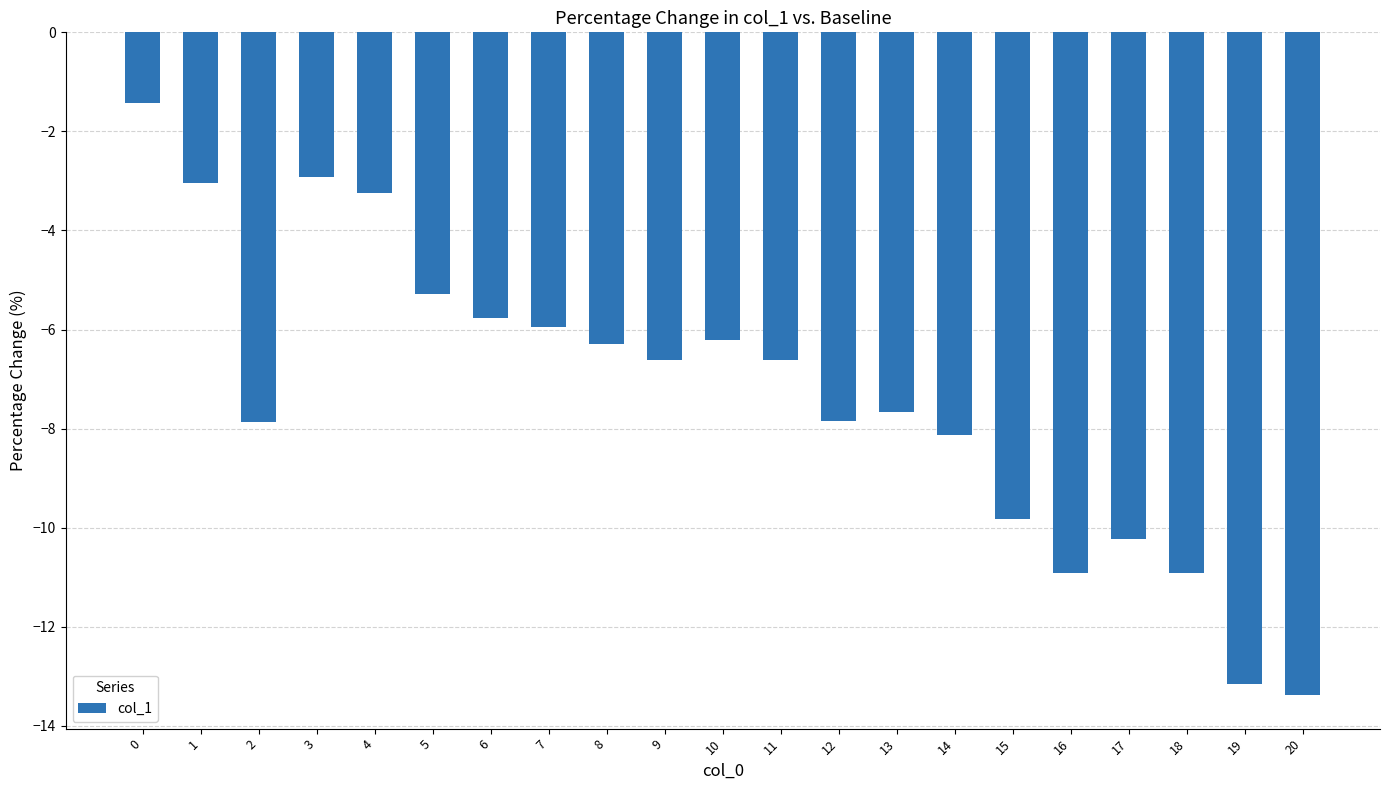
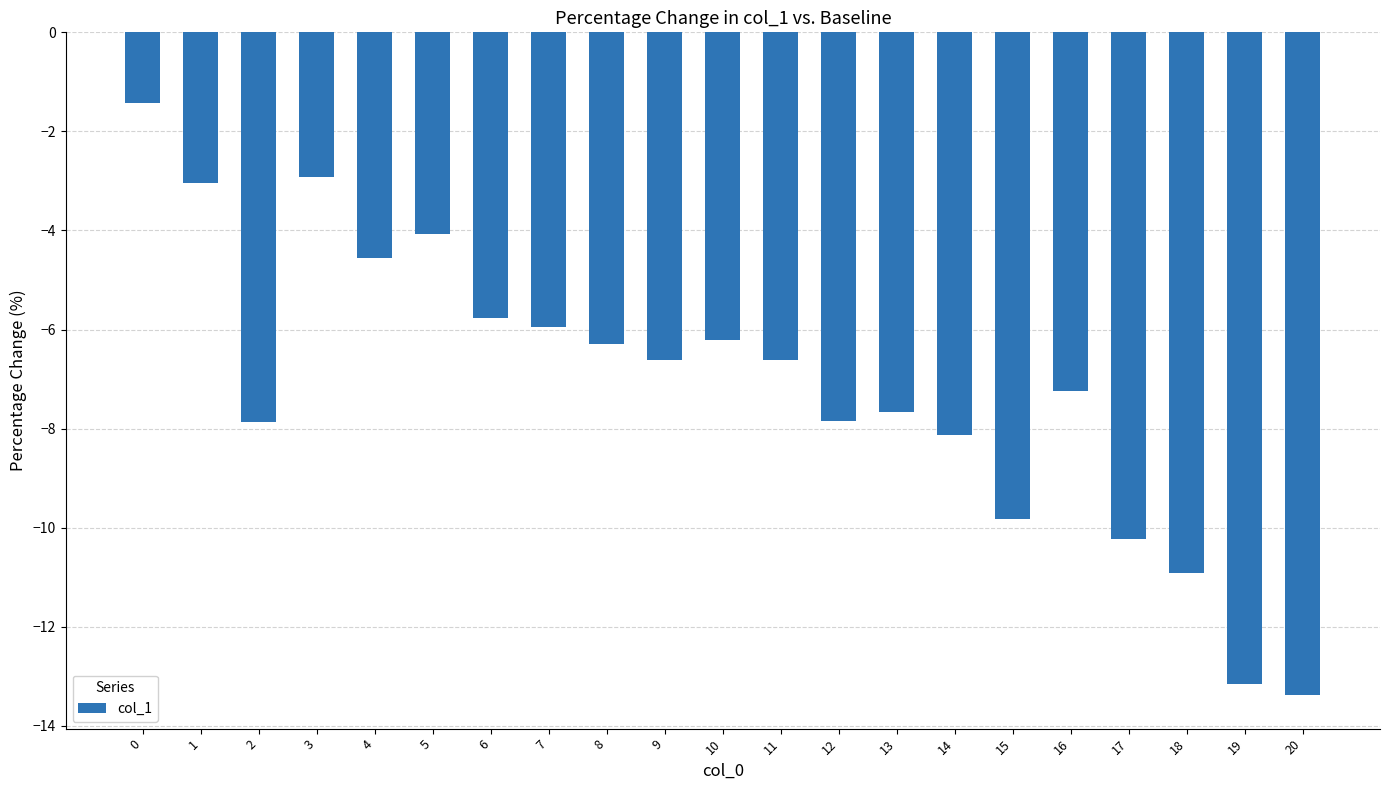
4: -3.3 -> -4.6
5: -5.3 -> -4.1
16: -10.9 -> -7.3
